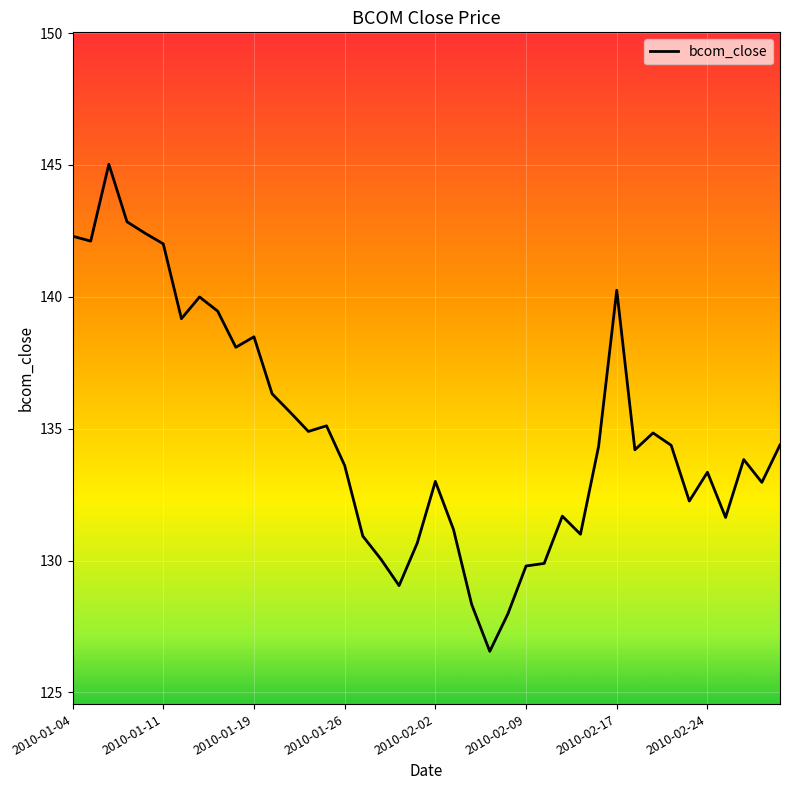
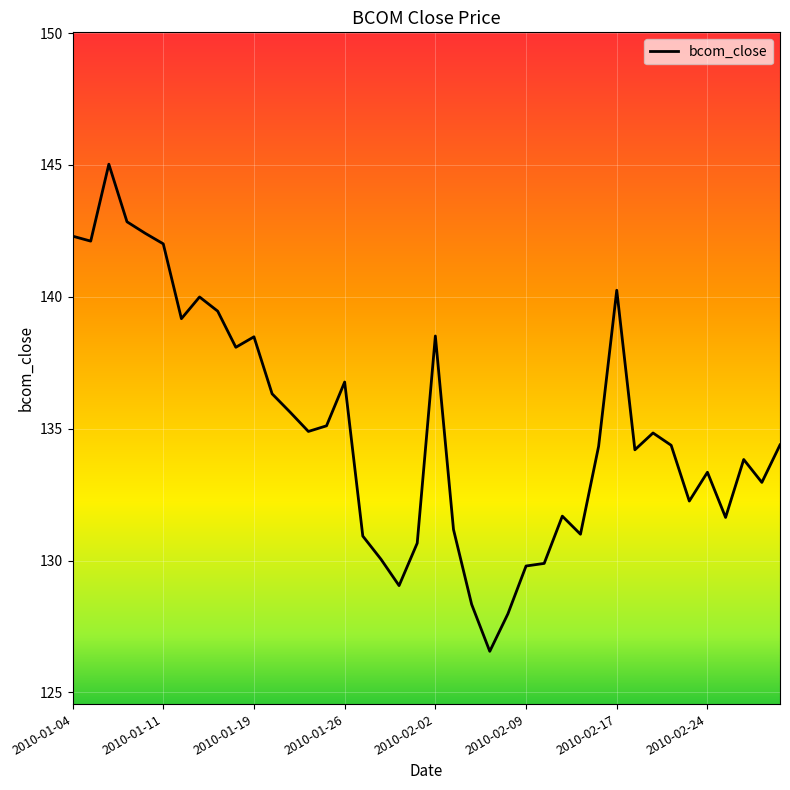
2010-01-26: 133.6 -> 136.8
2010-02-02: 133.0 -> 138.5
